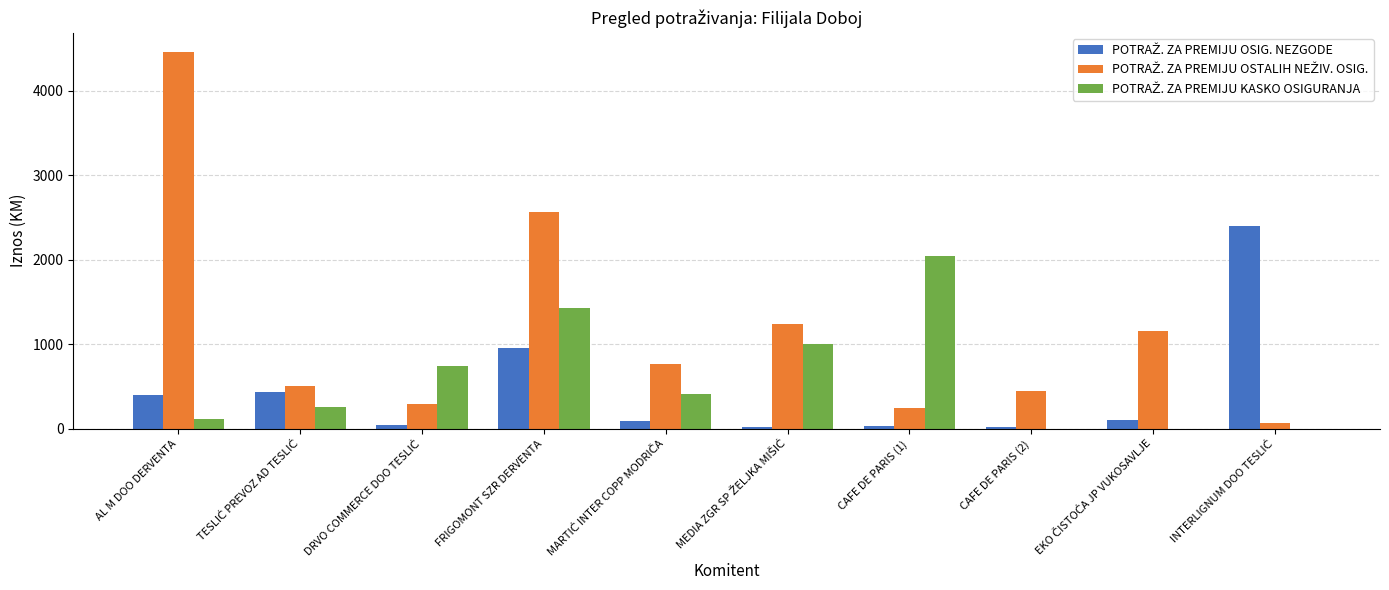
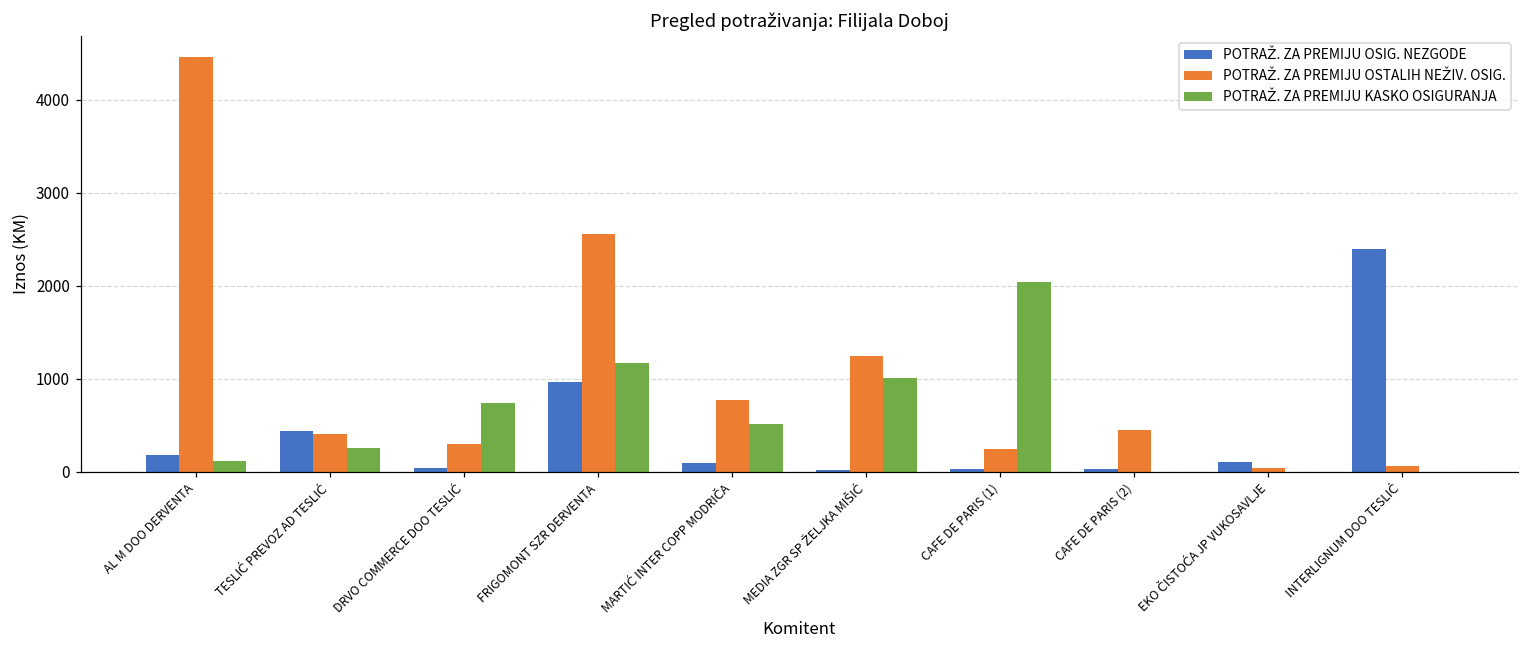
POTRAŽ. ZA PREMIJU OSIG. NEZGODE, AL M DOO DERVENTA: 400 -> 200
POTRAŽ. ZA PREMIJU OSTALIH NEŽIV. OSIG., TESLIĆ PREVOZ AD TESLIĆ: 500 -> 400
POTRAŽ. ZA PREMIJU KASKO OSIGURANJA, FRIGOMONT SZR DERVENTA: 1400 -> 1200
POTRAŽ. ZA PREMIJU KASKO OSIGURANJA, MARTIĆ INTER COPP MODRIČA: 400 -> 500
POTRAŽ. ZA PREMIJU OSTALIH NEŽIV. OSIG., EKO ČISTOĆA JP VUKOSAVLJE: 1200 -> 0
